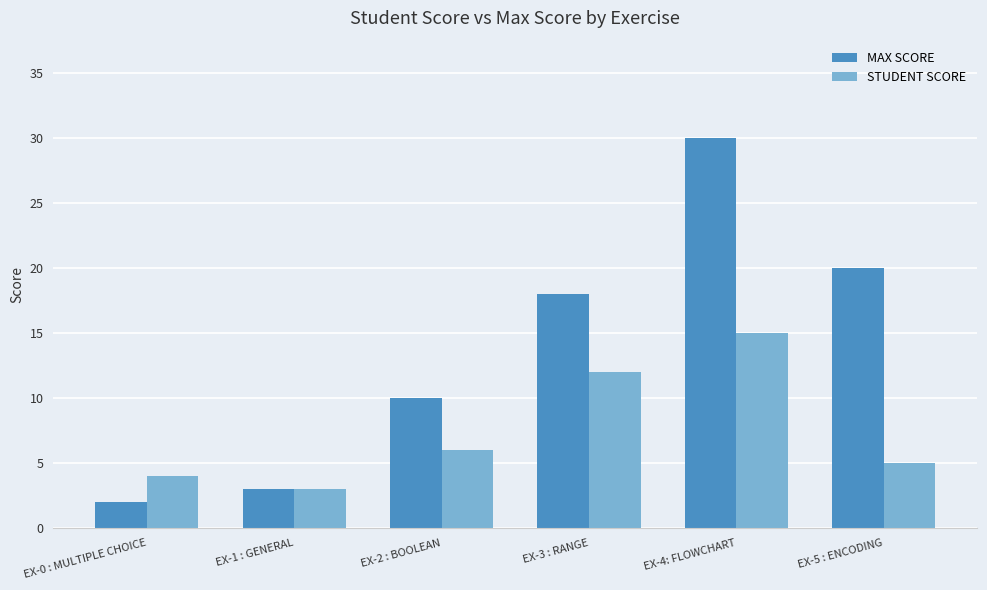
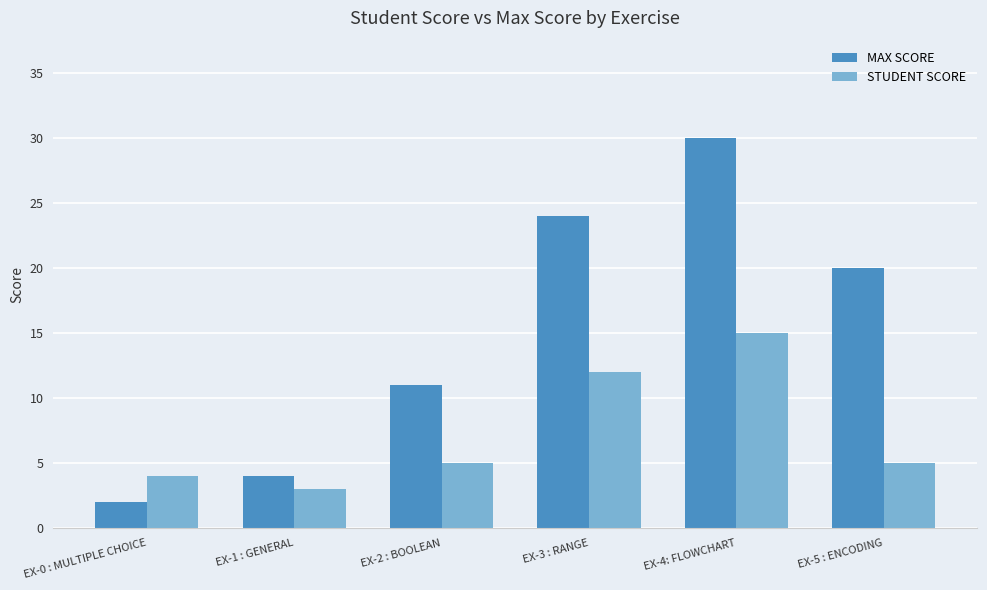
MAX SCORE, EX-1 : GENERAL: 3 -> 4
MAX SCORE, EX-2 : BOOLEAN: 10 -> 11
STUDENT SCORE, EX-2 : BOOLEAN: 6 -> 5
MAX SCORE, EX-3 : RANGE: 18 -> 24
